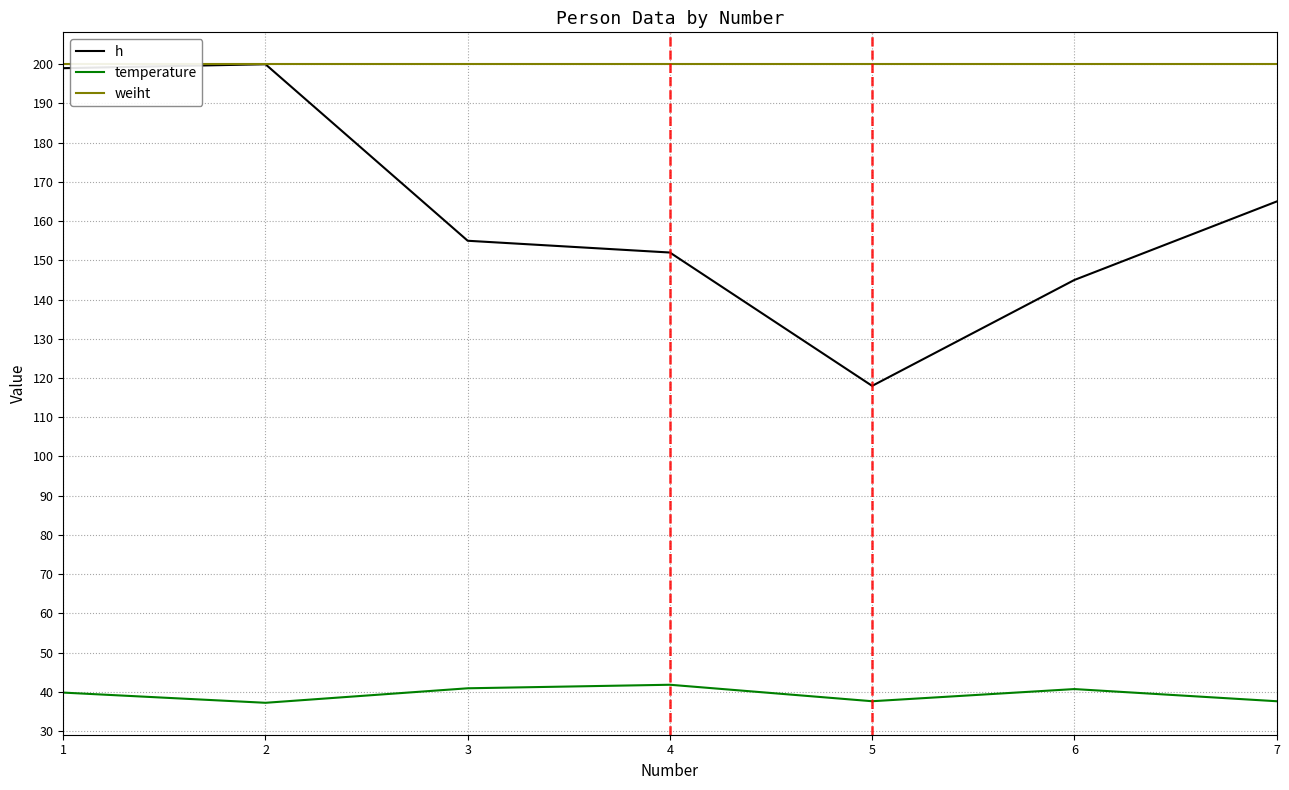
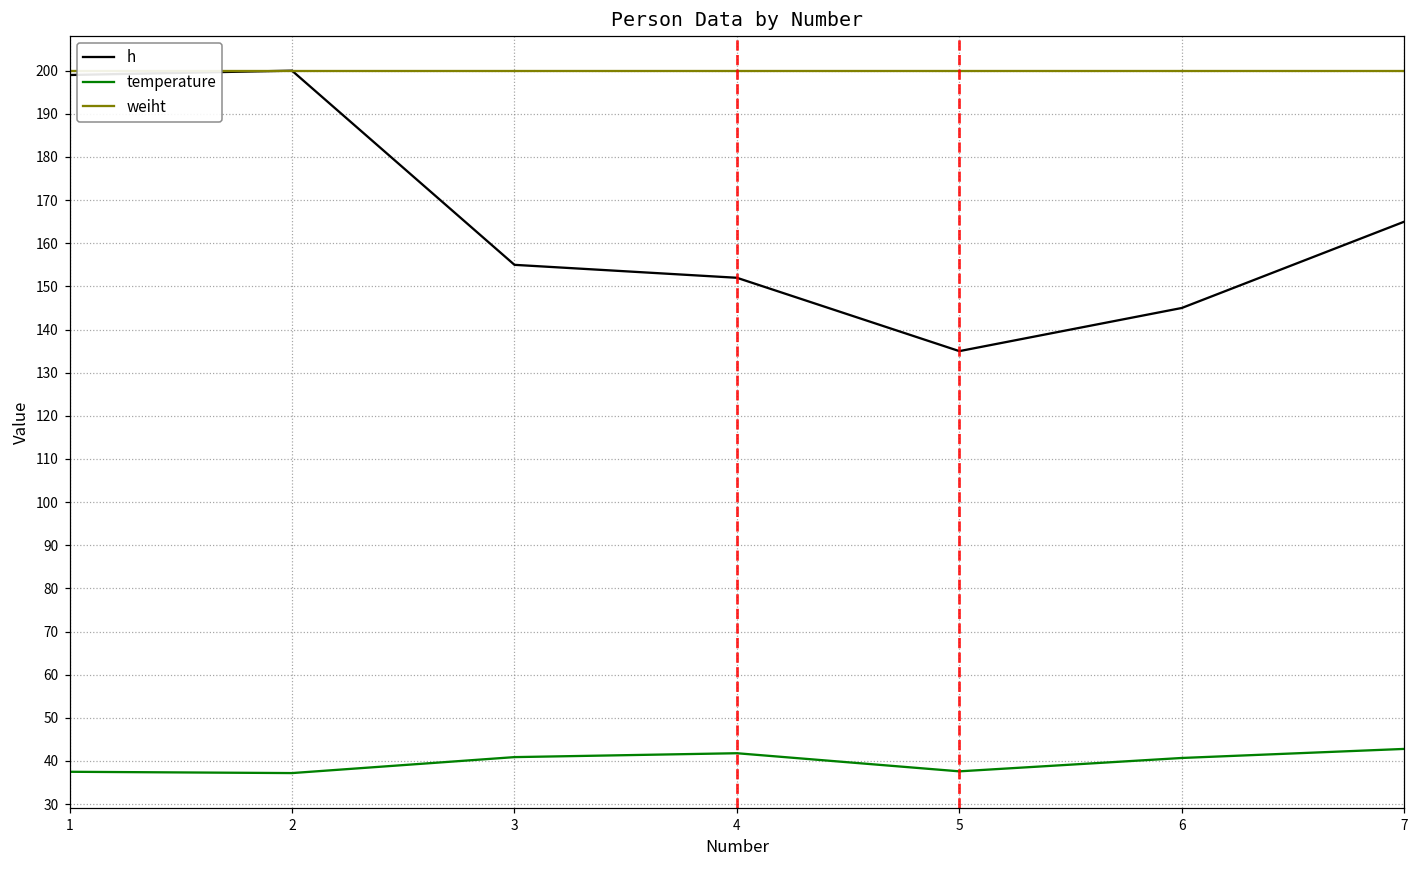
temperature, 1: 40 -> 38
h, 5: 118 -> 135
temperature, 7: 38 -> 43
